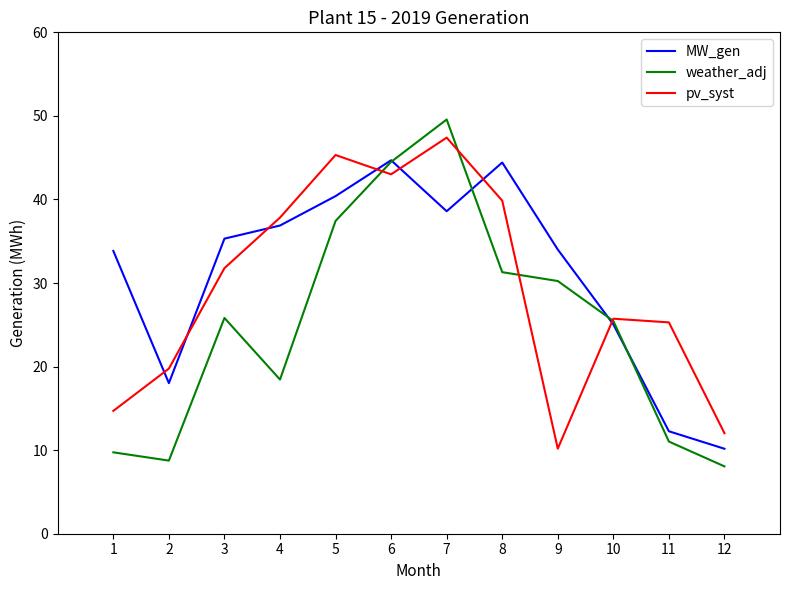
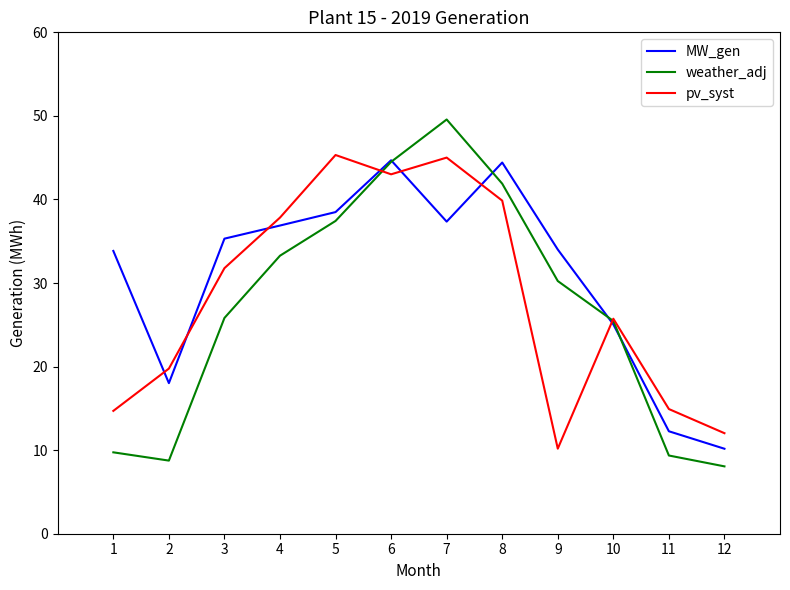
weather_adj, 4: 18 -> 33
MW_gen, 5: 40 -> 38
MW_gen, 7: 39 -> 37
pv_syst, 7: 47 -> 45
weather_adj, 8: 31 -> 42
weather_adj, 11: 11 -> 9
pv_syst, 11: 25 -> 15
